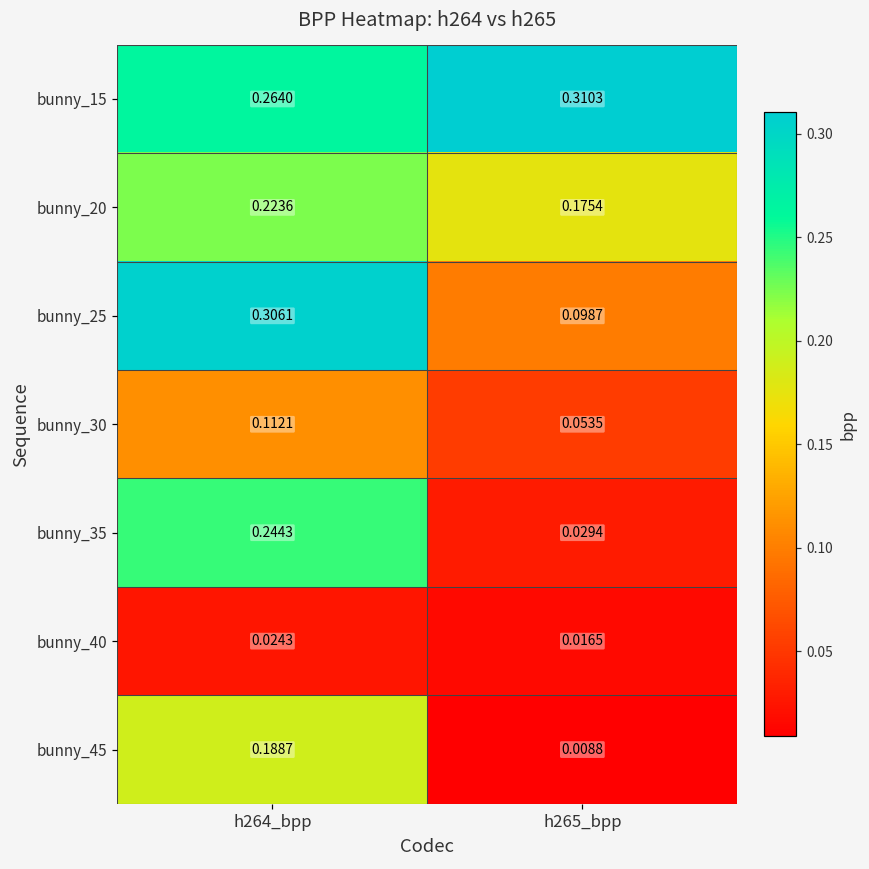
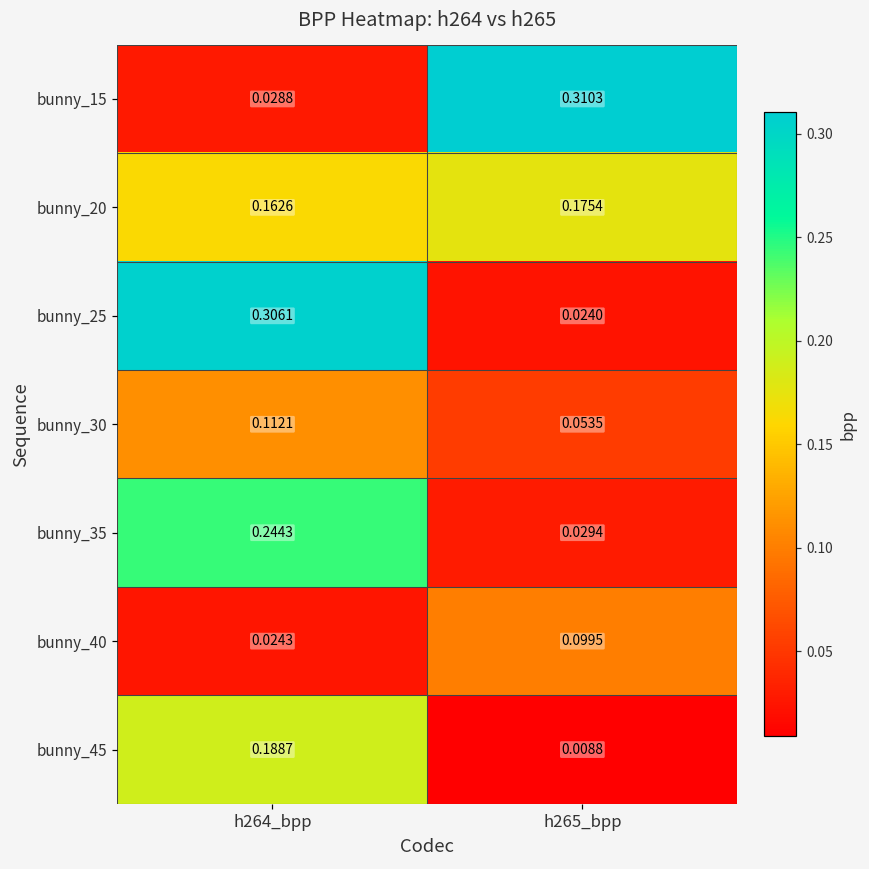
bunny_15, h264_bpp: 0.2640 -> 0.0288
bunny_20, h264_bpp: 0.2236 -> 0.1626
bunny_25, h265_bpp: 0.0987 -> 0.0240
bunny_40, h265_bpp: 0.0165 -> 0.0995
